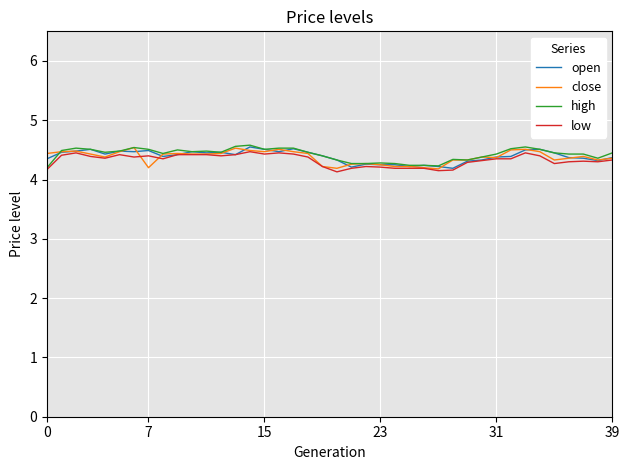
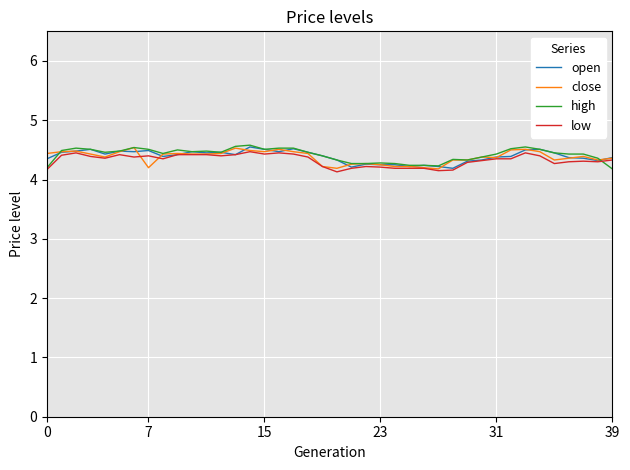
high, 39: 4.5 -> 4.2
